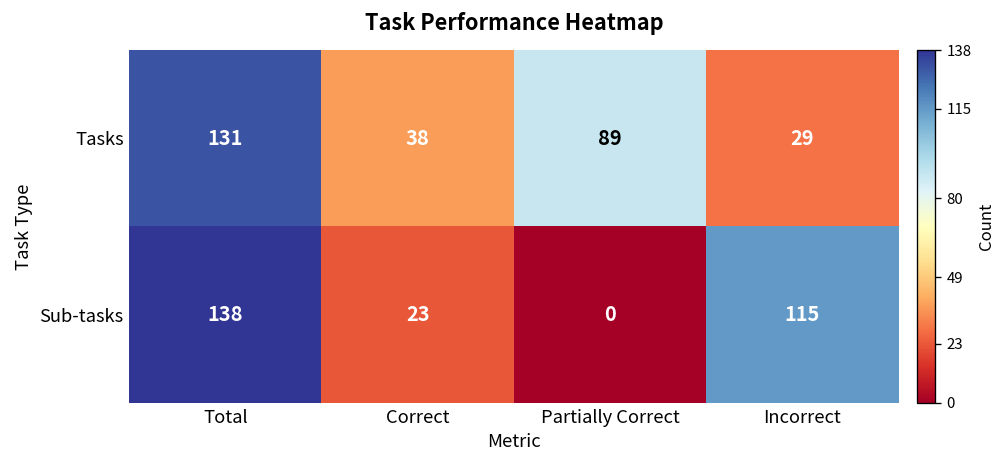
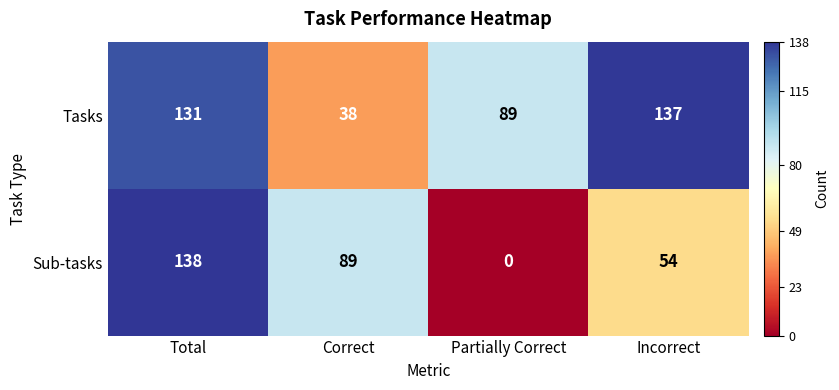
Tasks, Incorrect: 29 -> 137
Sub-tasks, Correct: 23 -> 89
Sub-tasks, Incorrect: 115 -> 54
